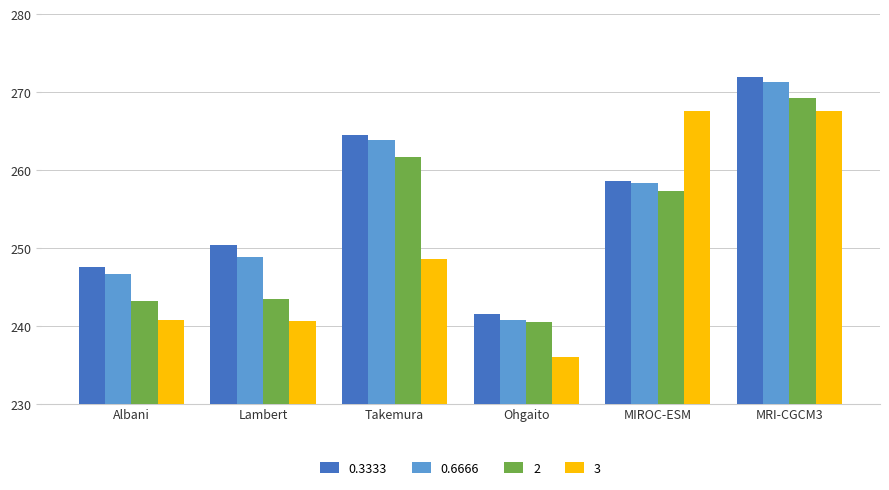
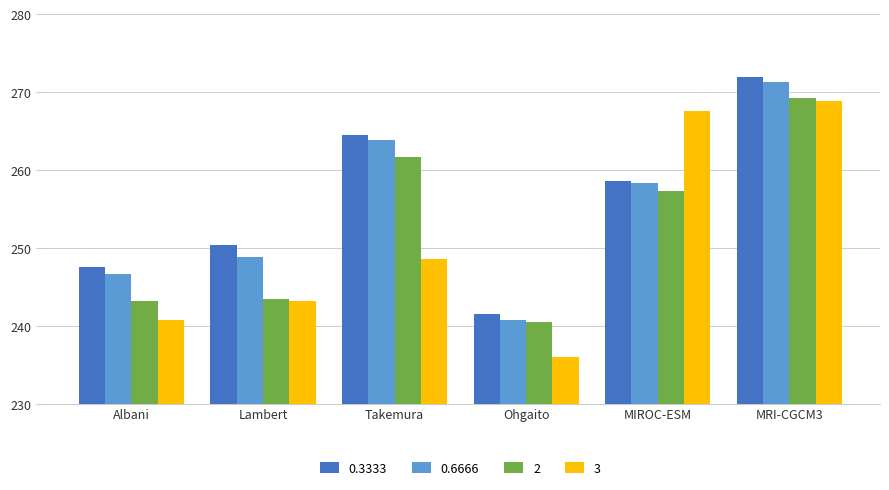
3, Lambert: 241 -> 243
3, MRI-CGCM3: 268 -> 269
